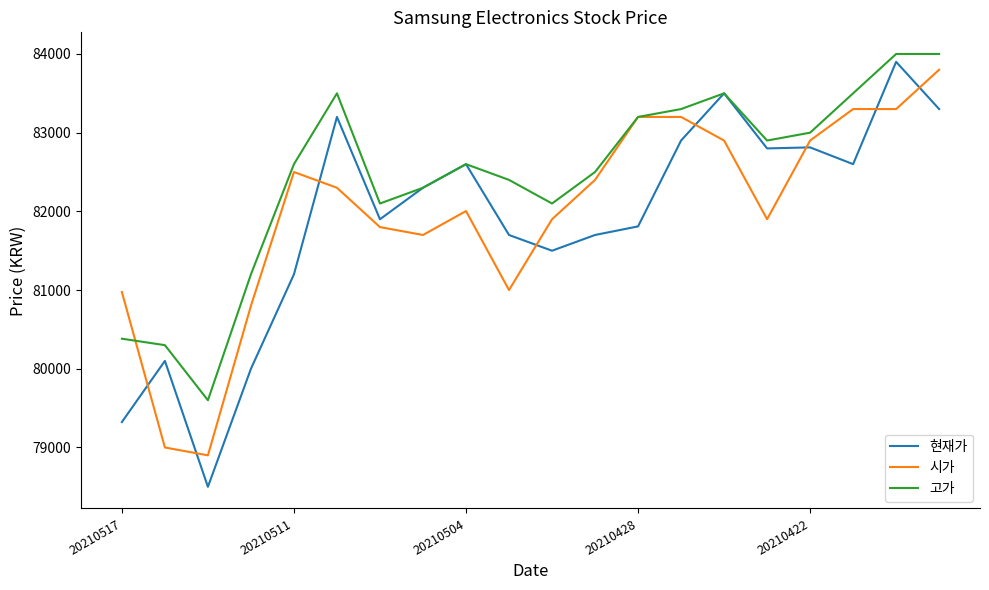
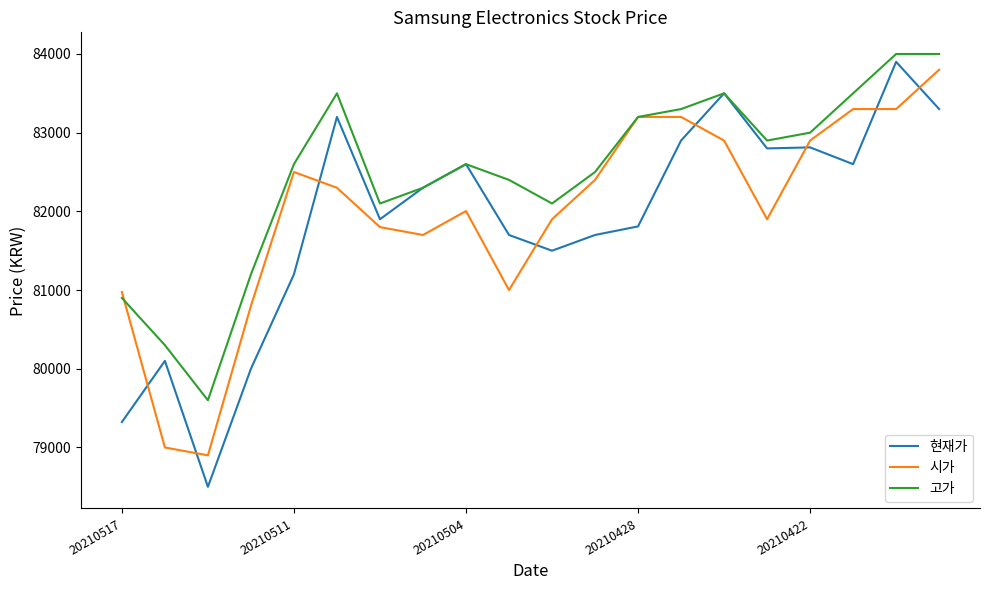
고가, 20210517: 80400 -> 80900
